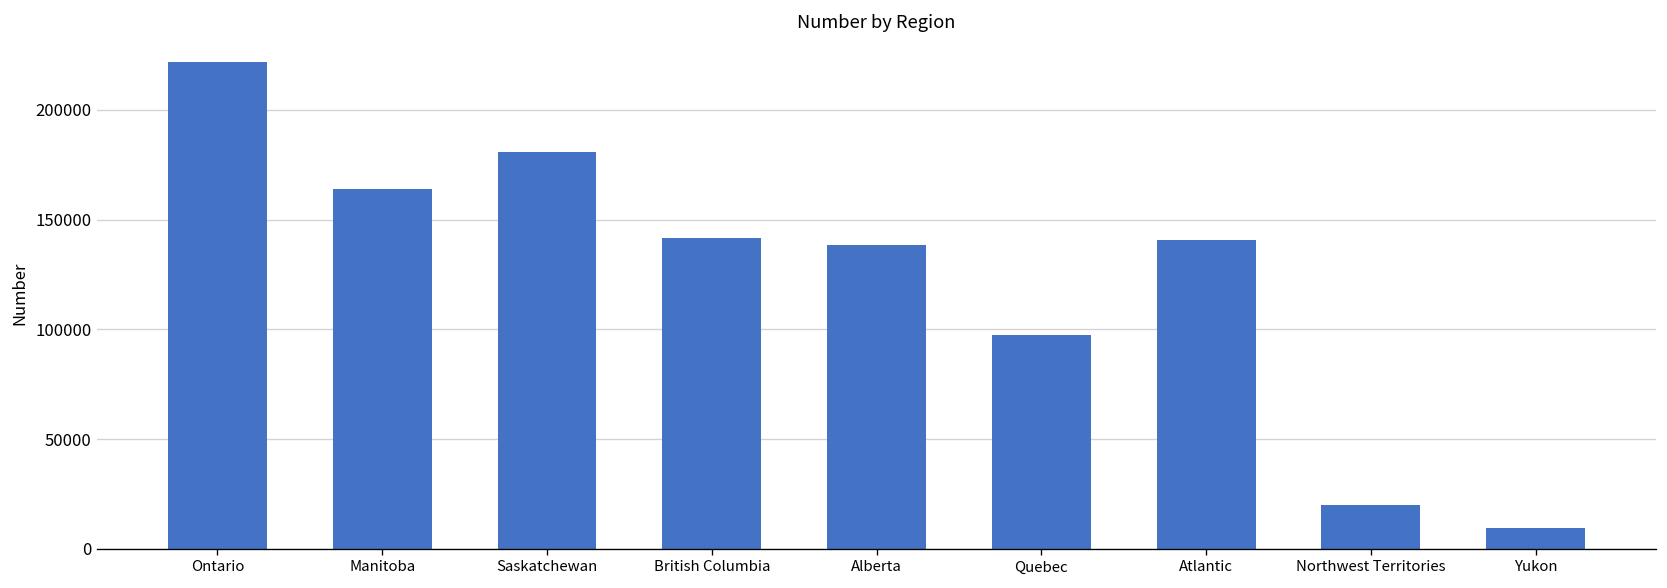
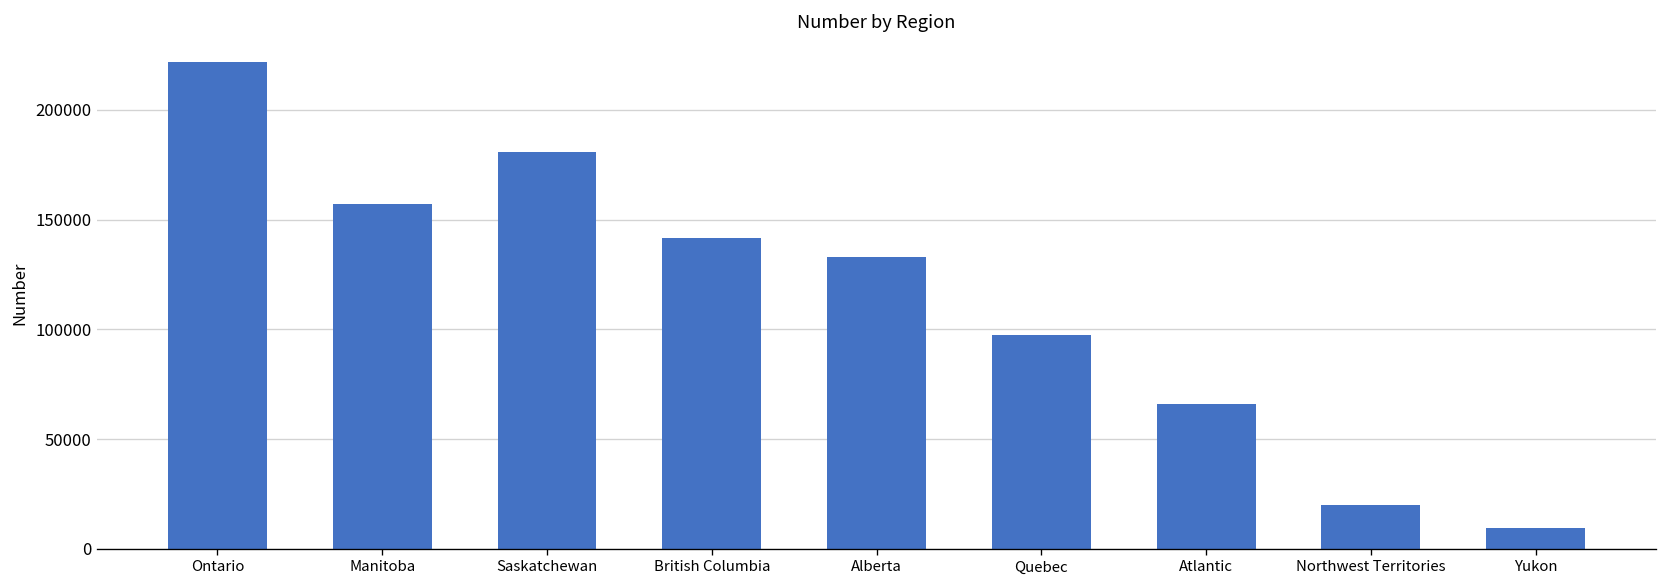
Manitoba: 164000 -> 157000
Alberta: 138000 -> 133000
Atlantic: 140000 -> 66000
